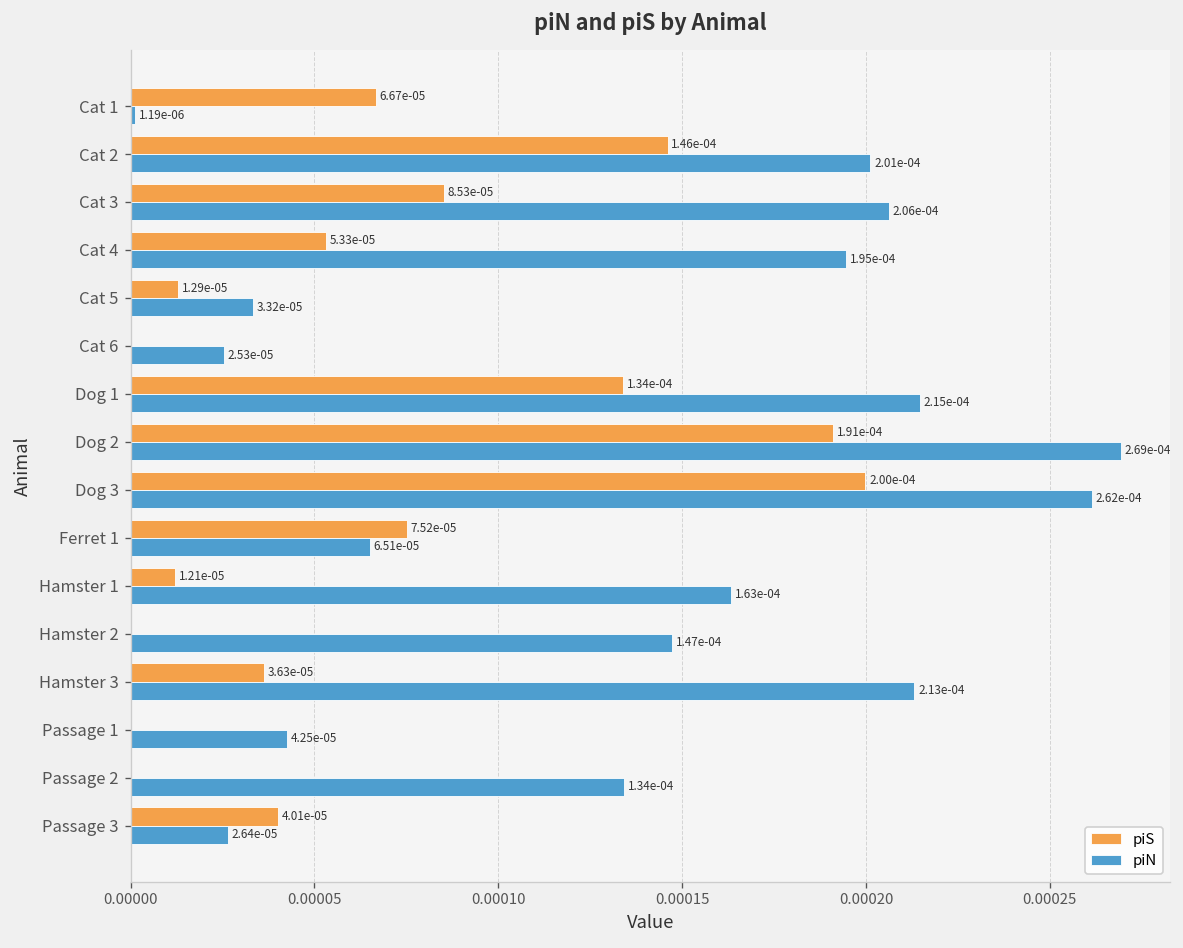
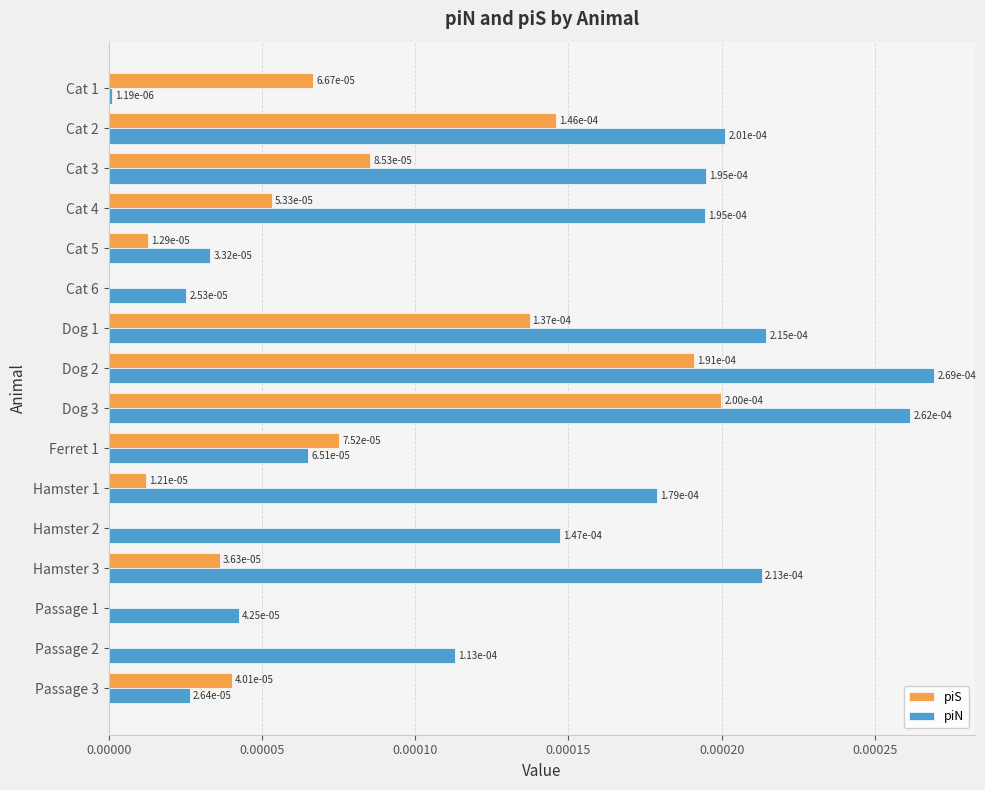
piN, Cat 3: 1.63e-04 -> 1.79e-04
piS, Dog 1: 2.06e-04 -> 1.95e-04
piN, Hamster 1: 1.34e-04 -> 1.13e-04
piN, Passage 2: 1.34e-04 -> 1.37e-04
